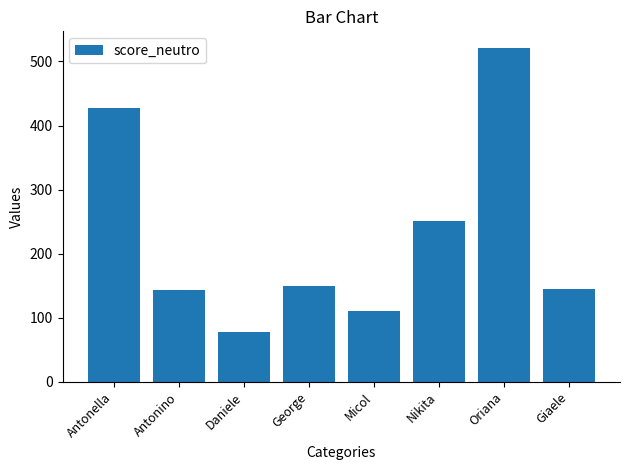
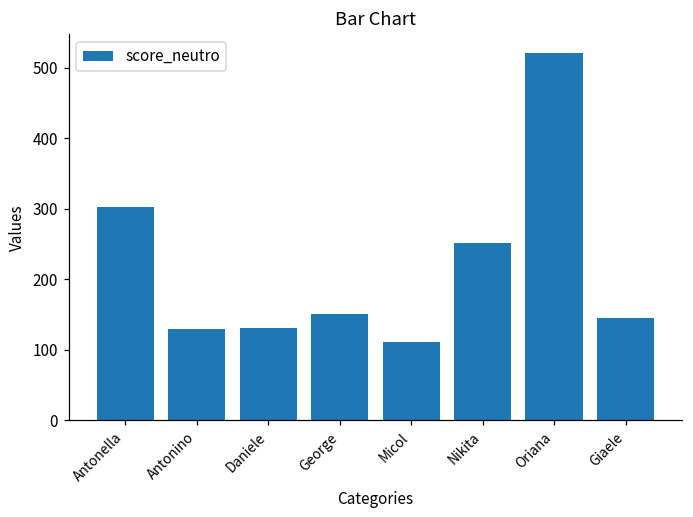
Antonella: 430 -> 300
Antonino: 140 -> 130
Daniele: 80 -> 130
